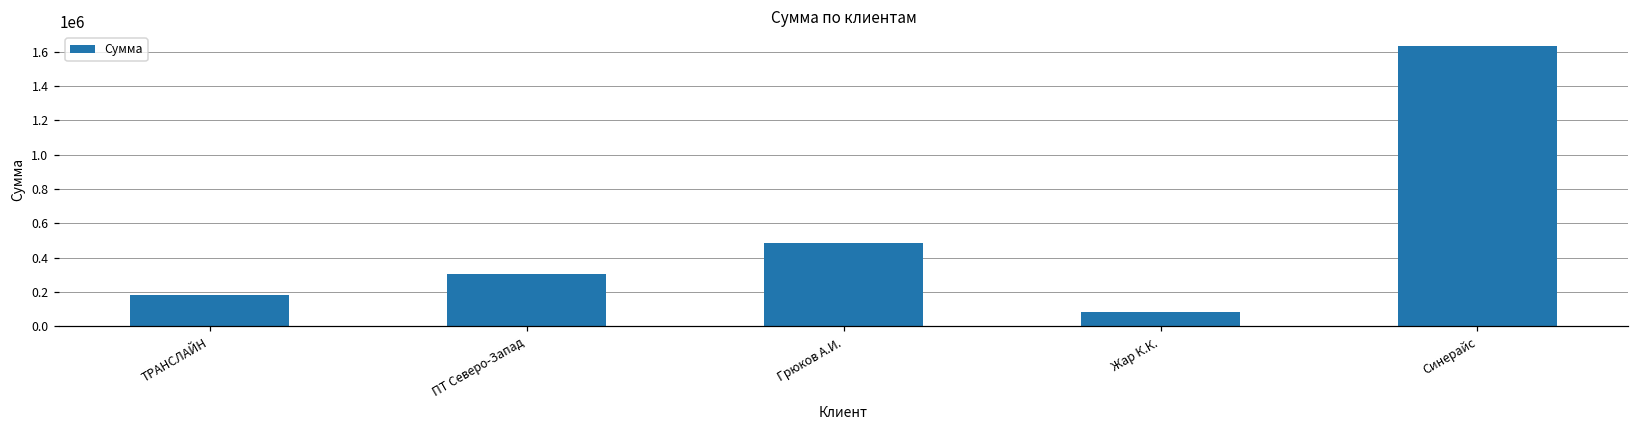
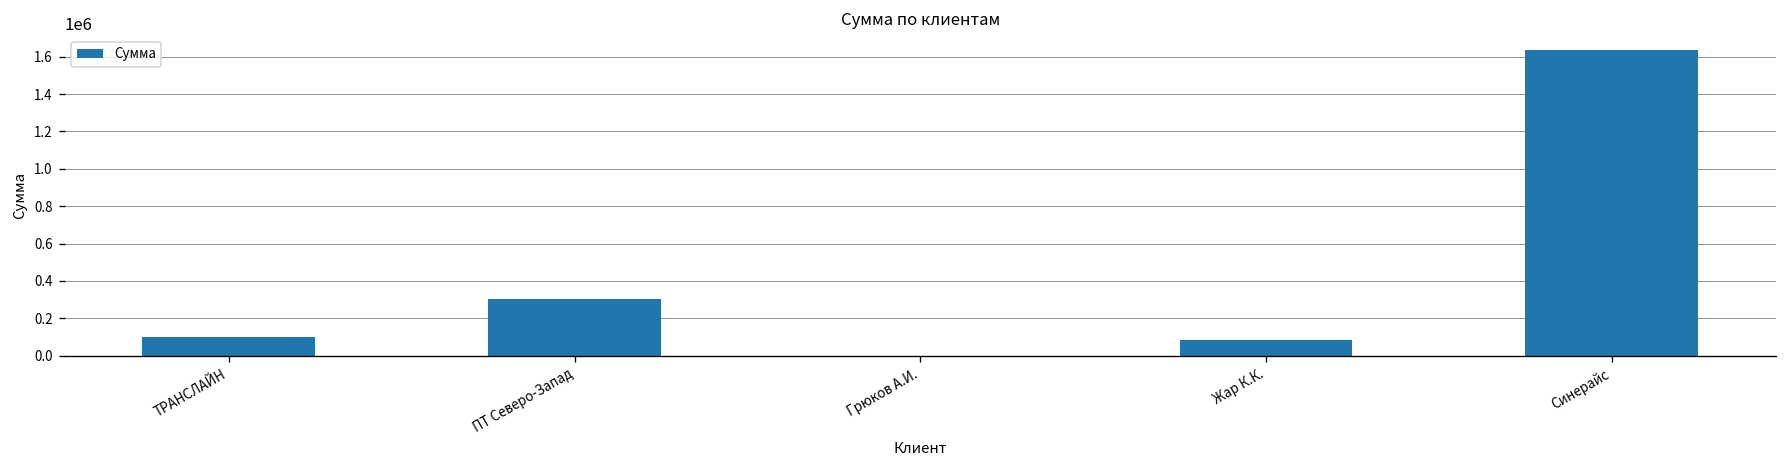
ТРАНСЛАЙН: 180000 -> 100000
Грюков А.И.: 480000 -> 0
